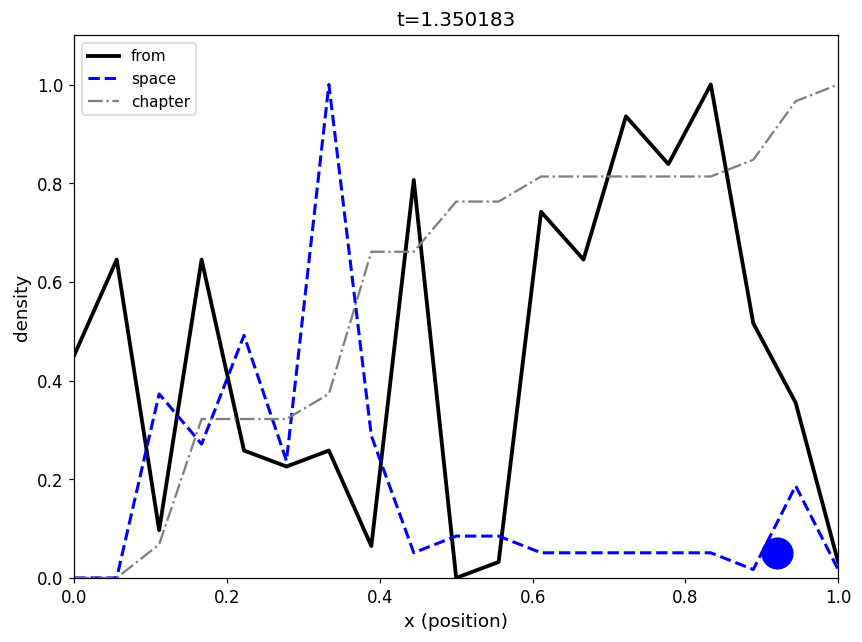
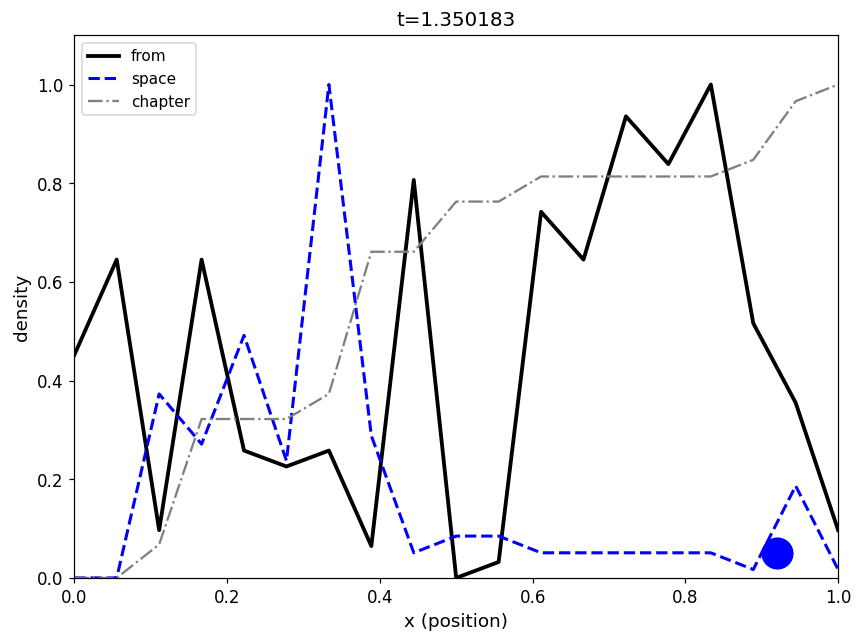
from, 1.0: 0.03 -> 0.10
